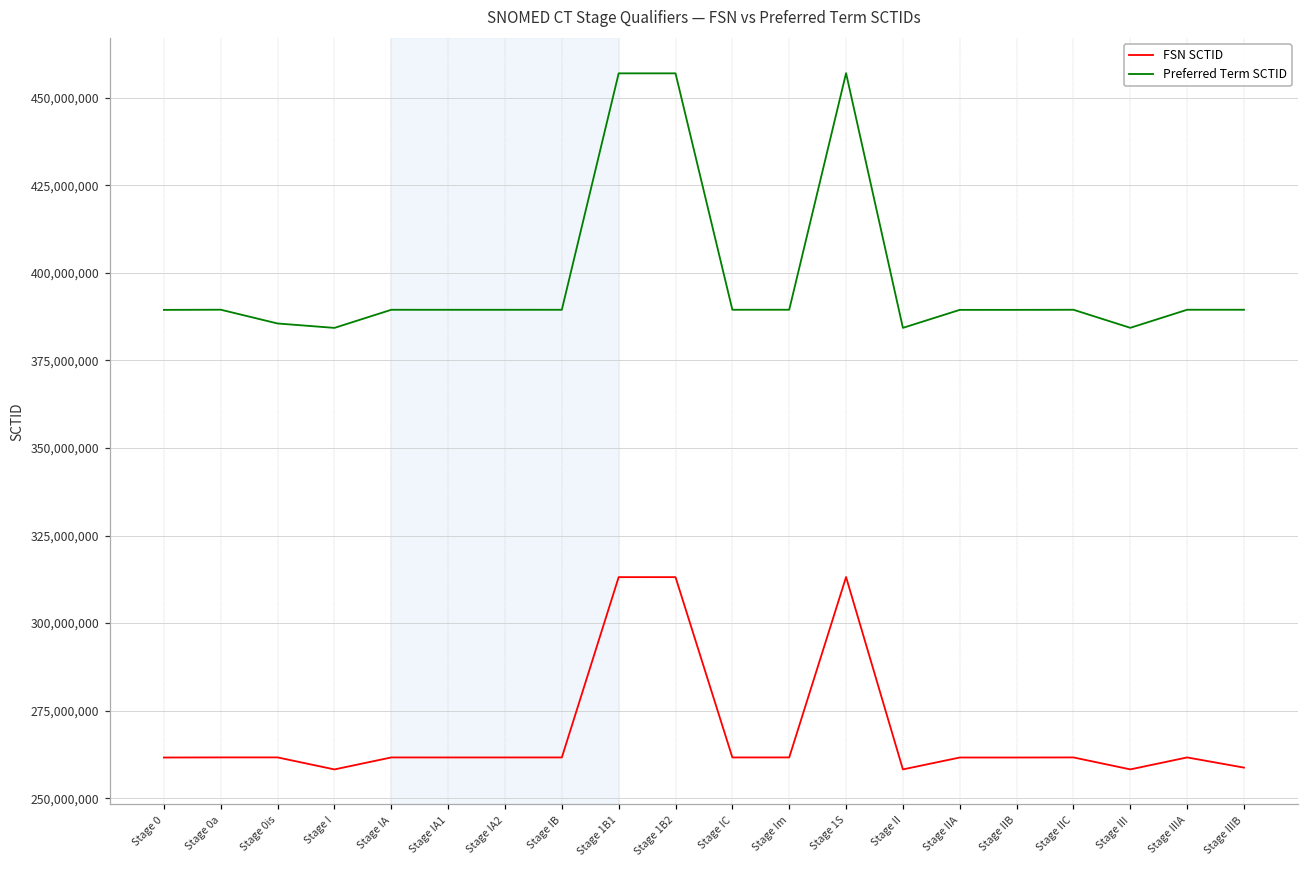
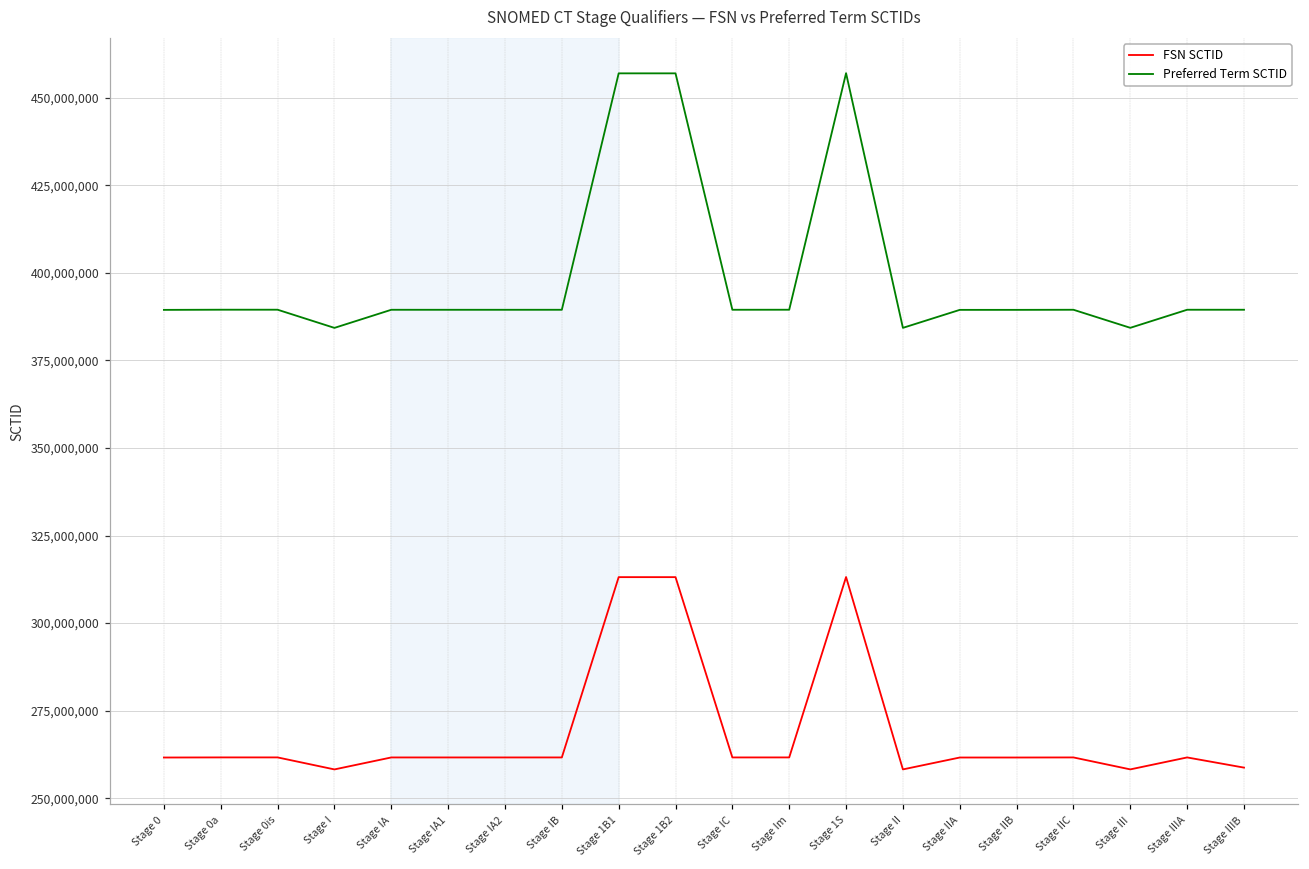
Preferred Term SCTID, Stage 0is: 386,000,000 -> 389,000,000
